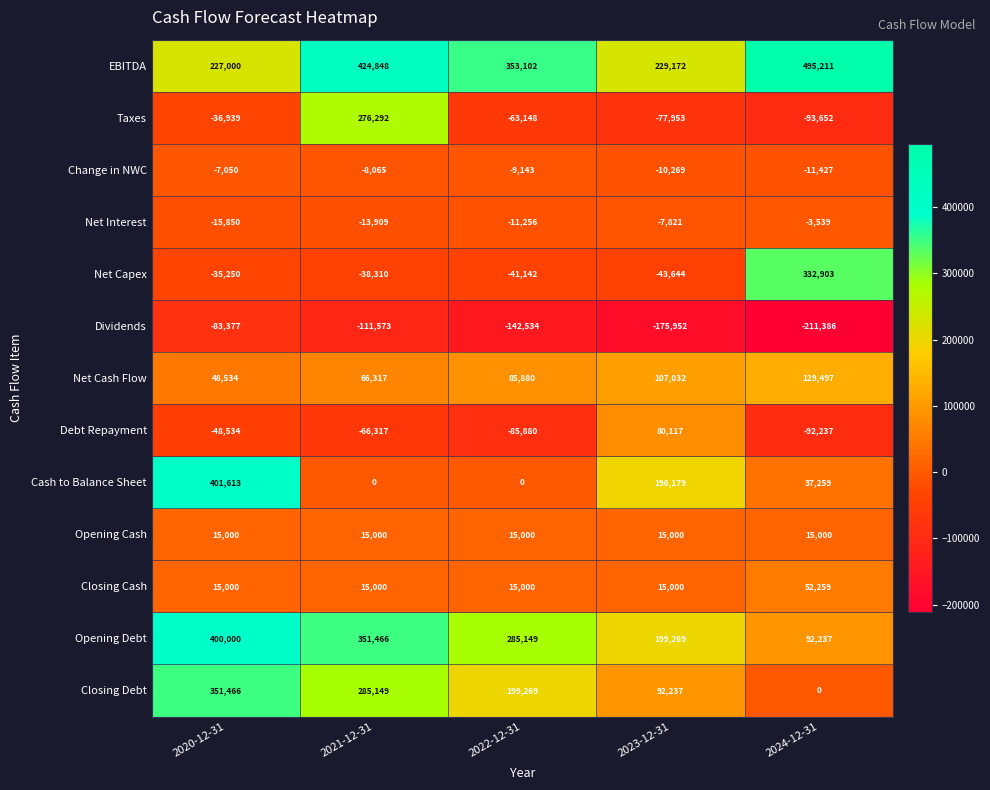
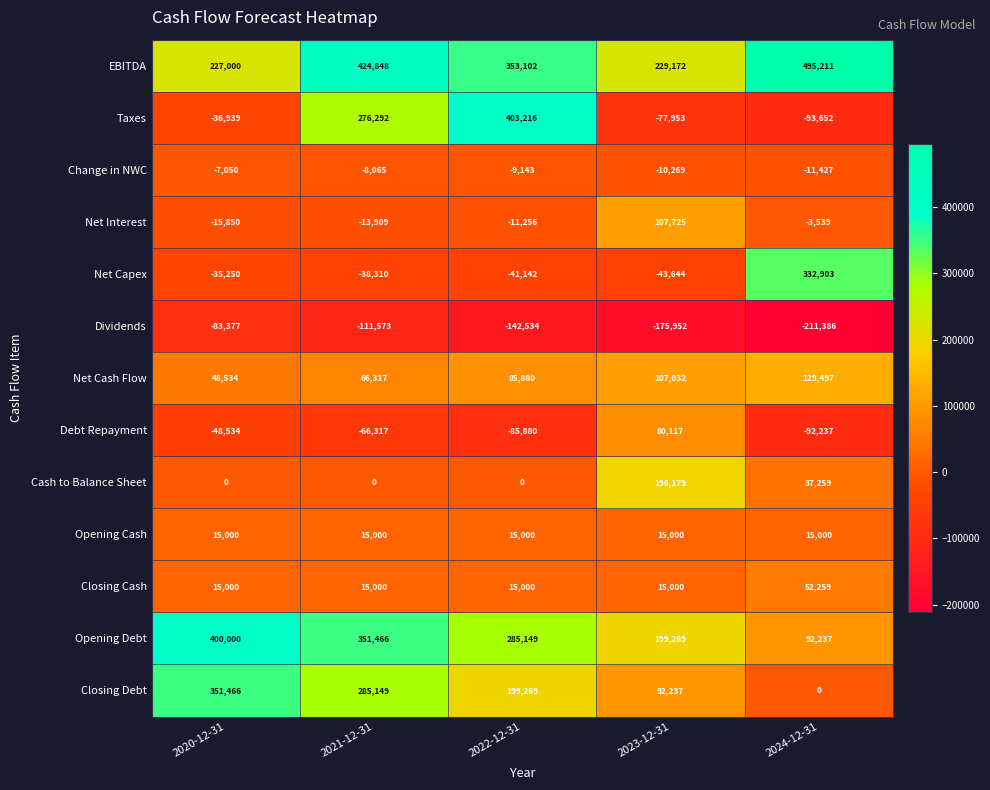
Taxes, 2022-12-31: -63,148 -> 403,216
Net Interest, 2023-12-31: -7,821 -> 107,725
Cash to Balance Sheet, 2020-12-31: 401,613 -> 0
